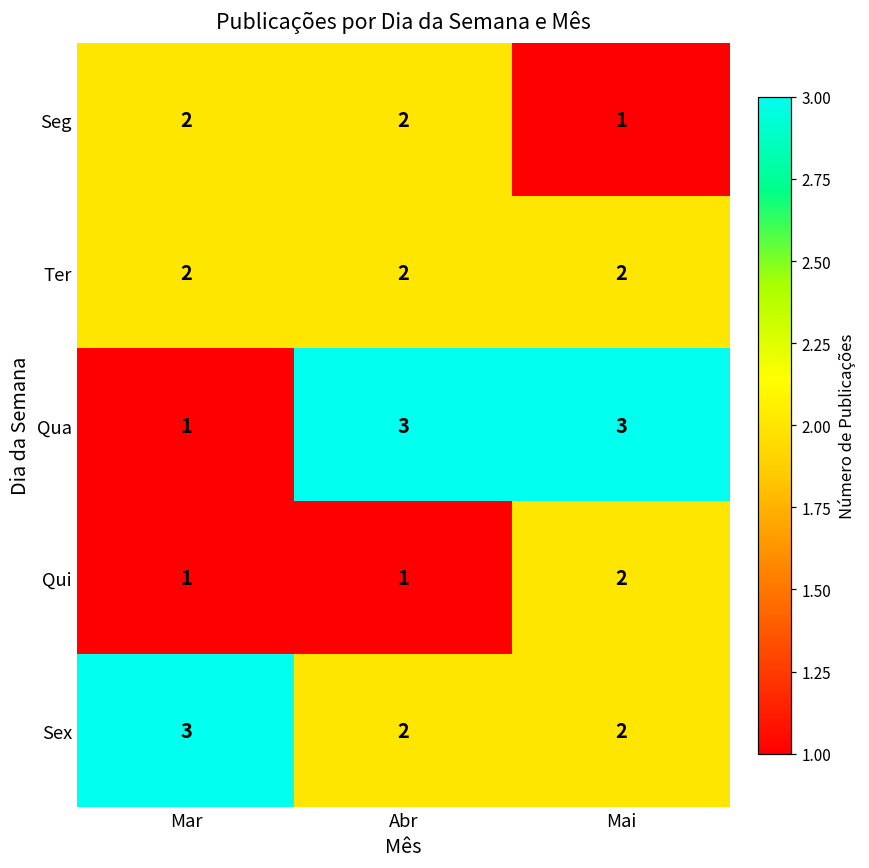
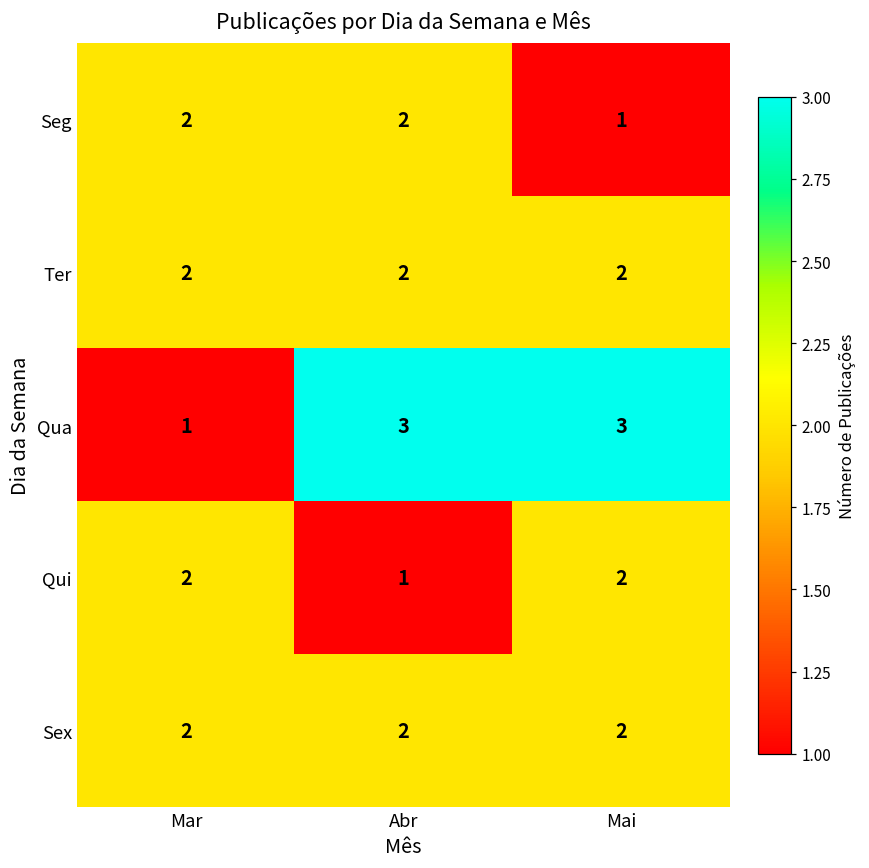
Qui, Mar: 1 -> 2
Sex, Mar: 3 -> 2
